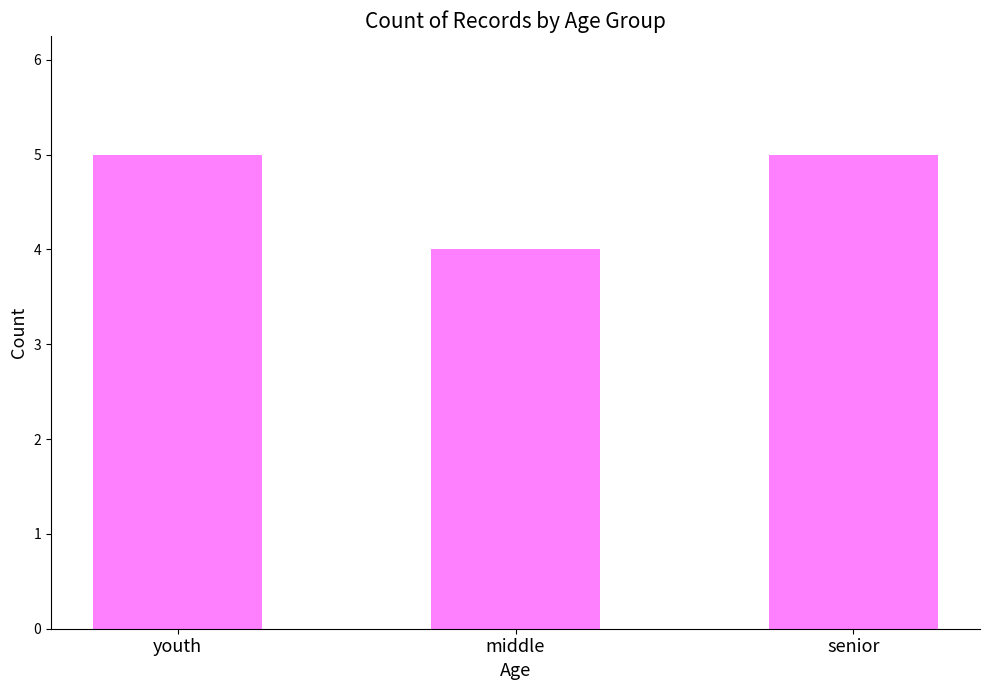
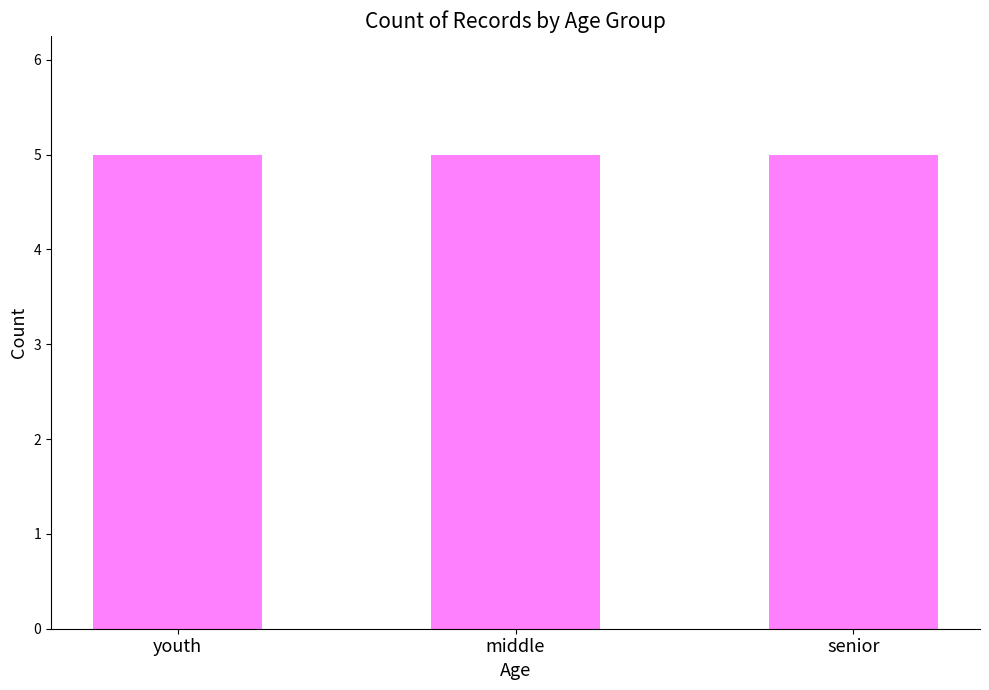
middle: 4 -> 5
